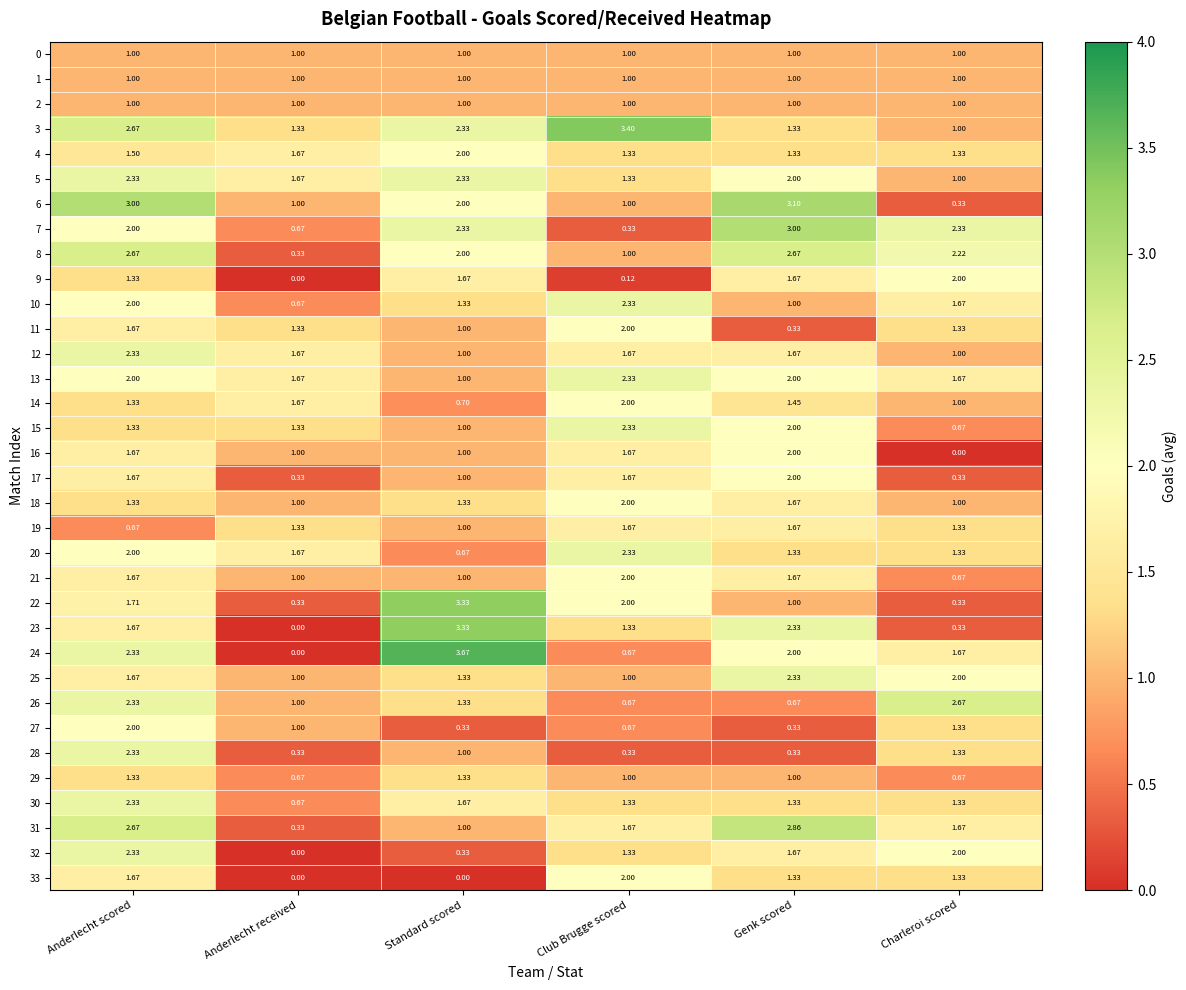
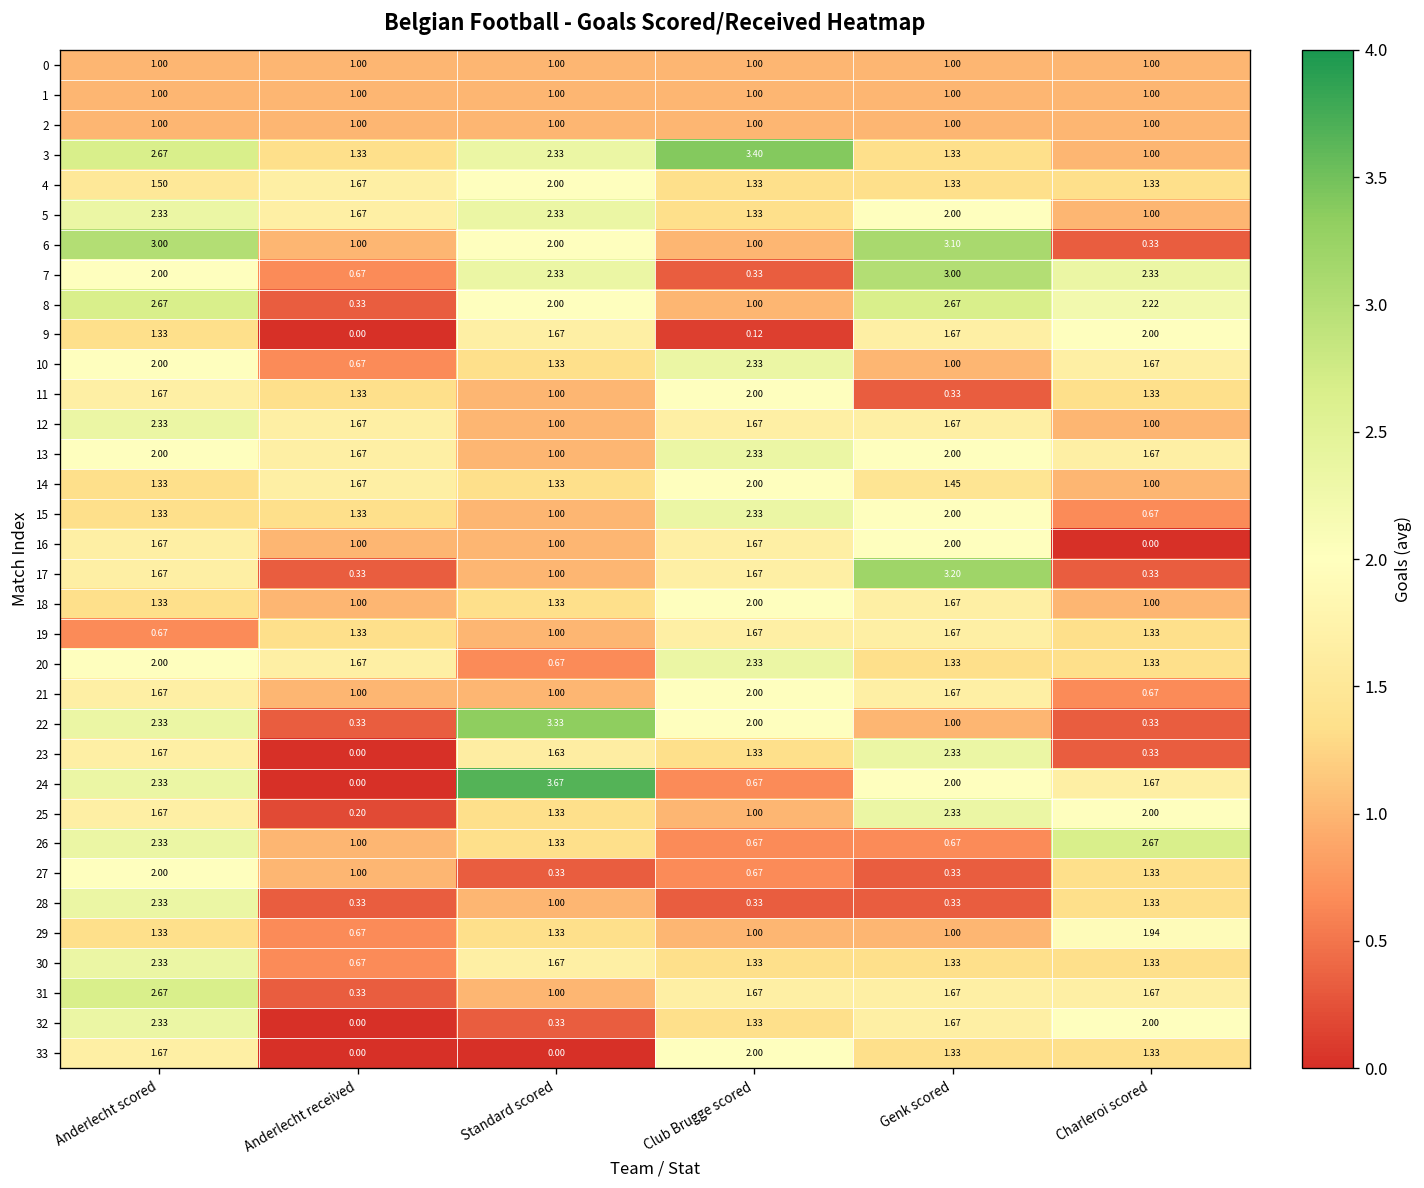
14, Standard scored: 0.70 -> 1.33
17, Genk scored: 2.00 -> 3.20
22, Anderlecht scored: 1.71 -> 2.33
23, Standard scored: 3.33 -> 1.63
25, Anderlecht received: 1.00 -> 0.20
29, Charleroi scored: 0.67 -> 1.94
31, Genk scored: 2.86 -> 1.67
